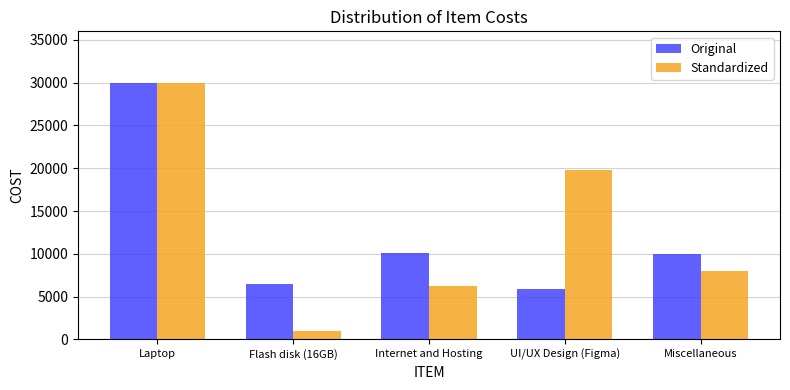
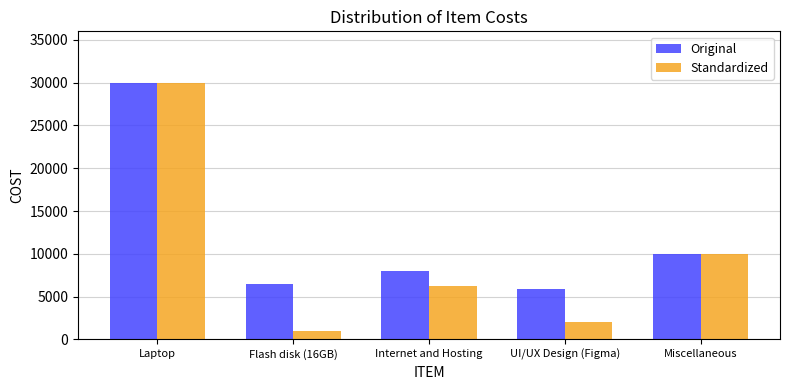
Original, Internet and Hosting: 10000 -> 8000
Standardized, UI/UX Design (Figma): 20000 -> 2000
Standardized, Miscellaneous: 8000 -> 10000
